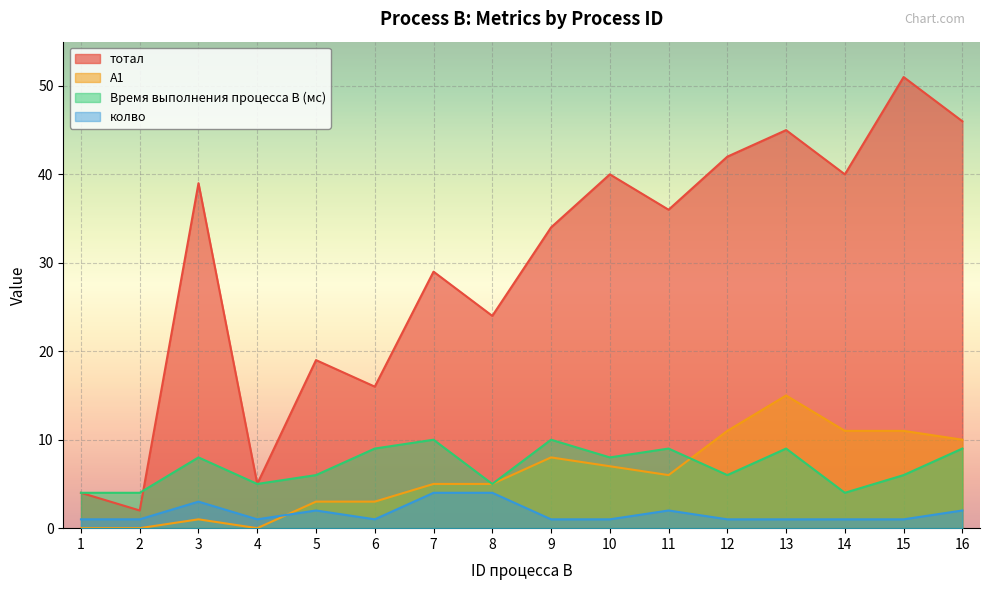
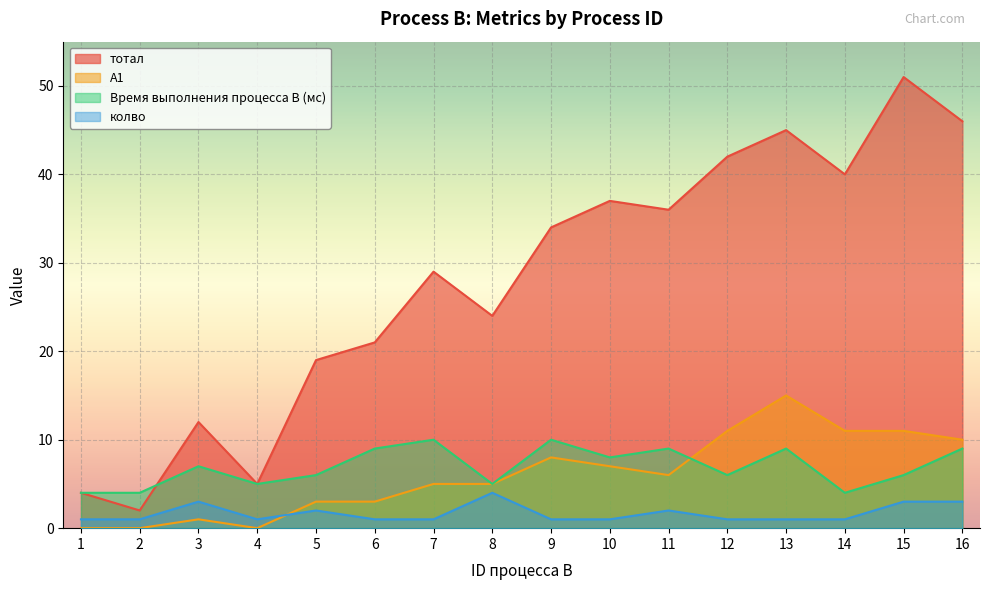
тотал, 3: 39 -> 12
Время выполнения процесса B (мс), 3: 8 -> 7
тотал, 6: 16 -> 21
колво, 7: 4 -> 1
тотал, 10: 40 -> 37
колво, 15: 1 -> 3
колво, 16: 2 -> 3
